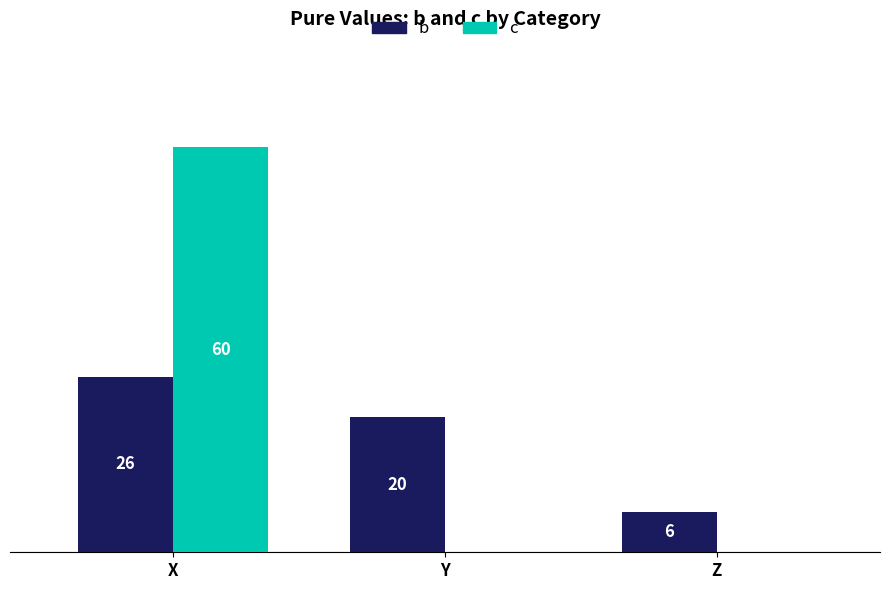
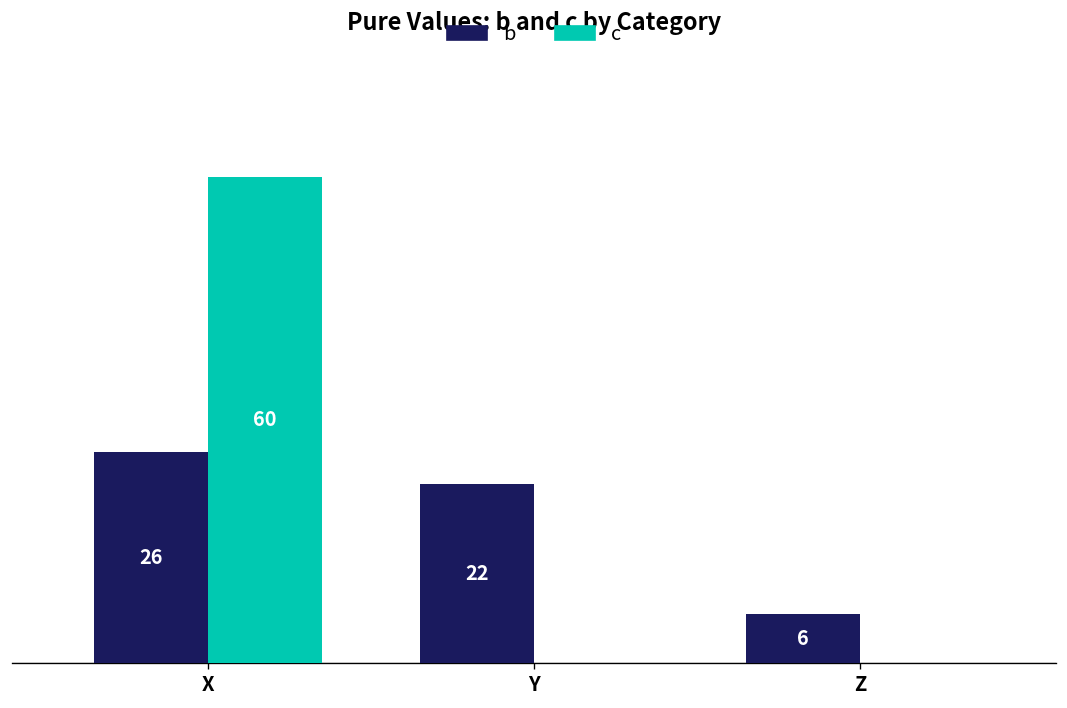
b, Y: 20 -> 22
